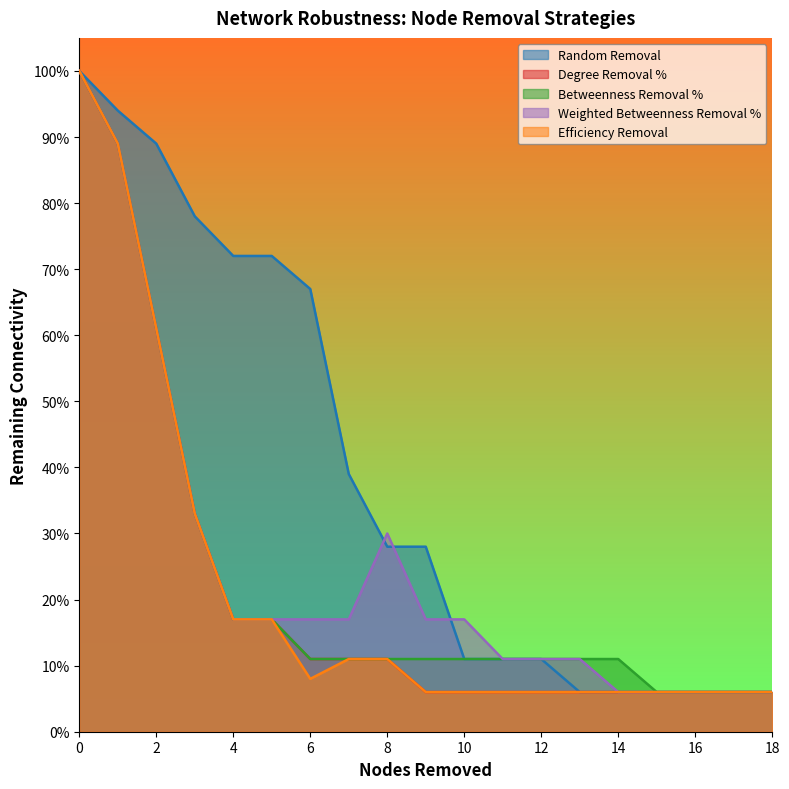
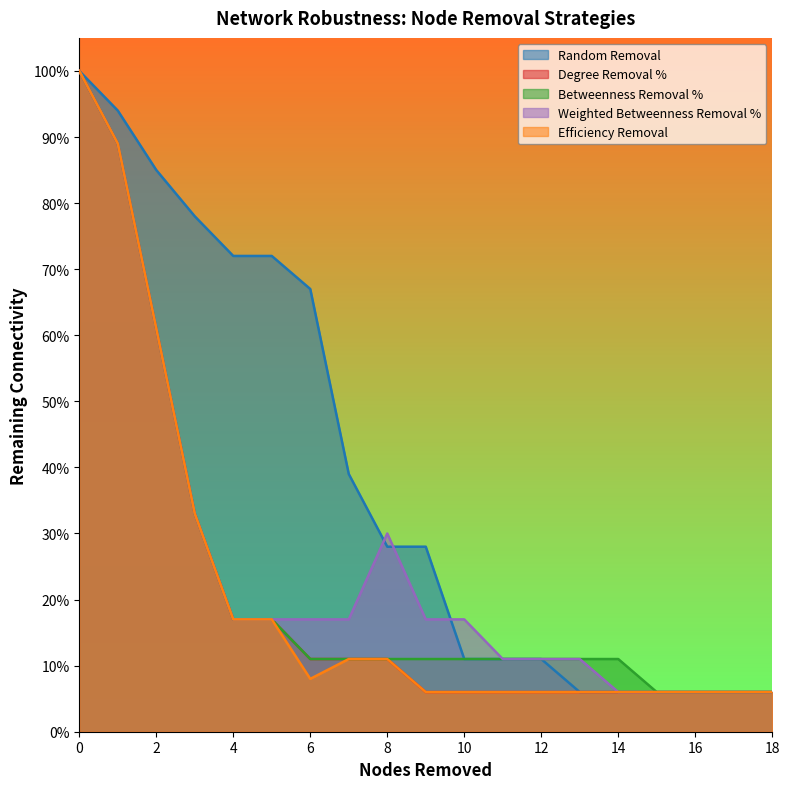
Random Removal, 2: 89% -> 85%
